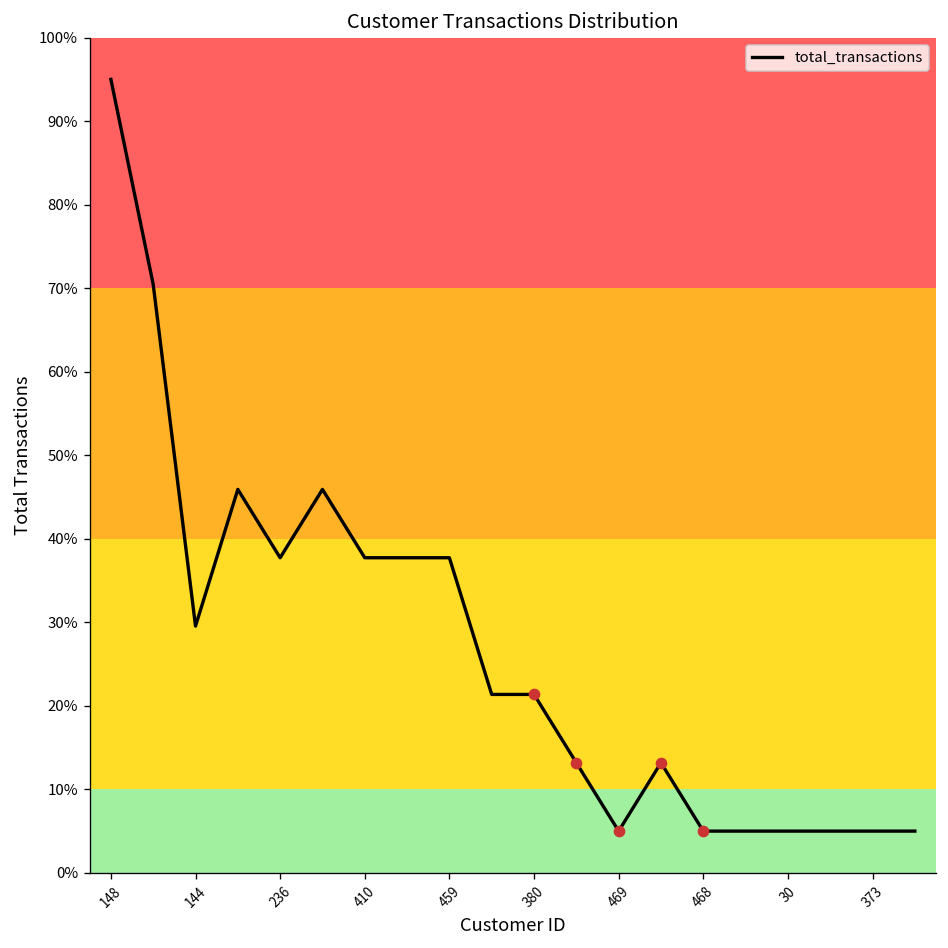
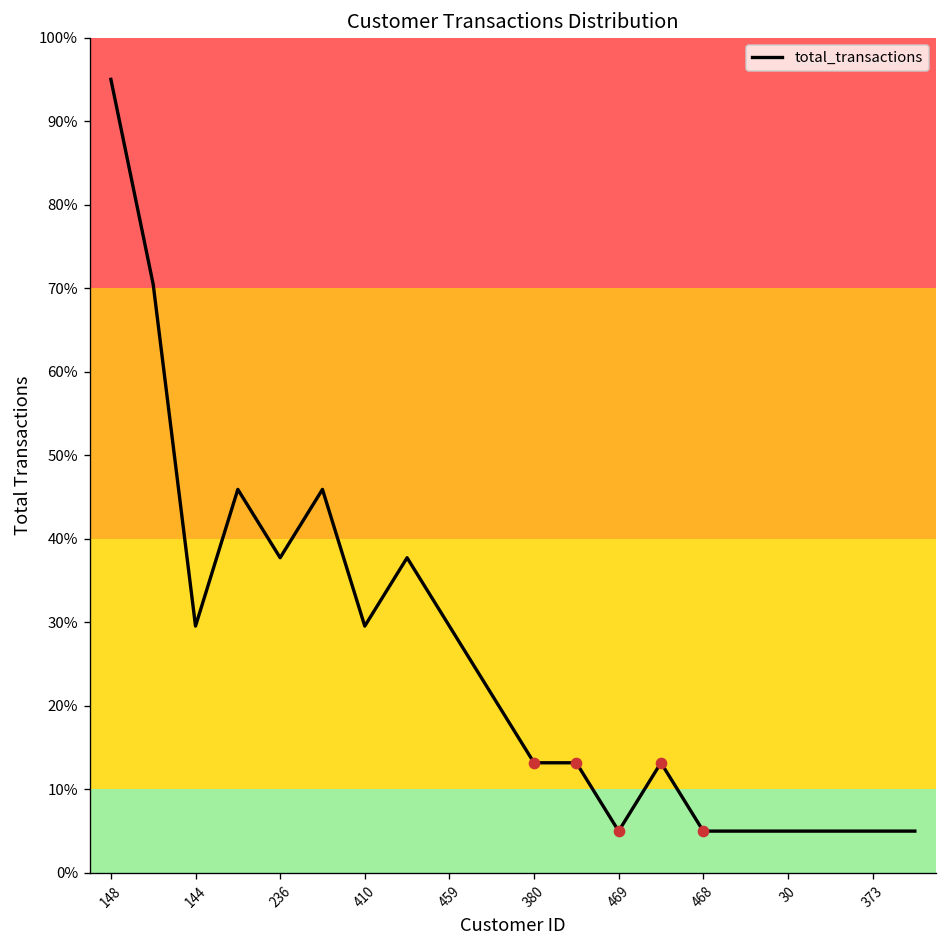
total_transactions, 410: 38% -> 30%
total_transactions, 459: 38% -> 30%
total_transactions, 380: 21% -> 13%
